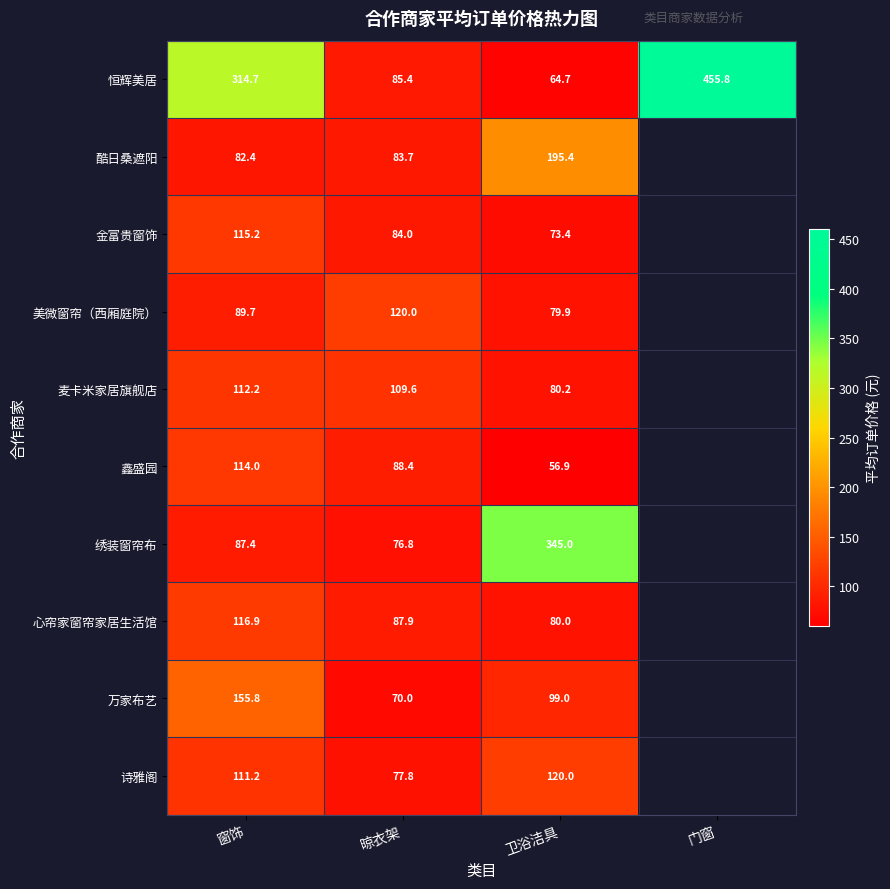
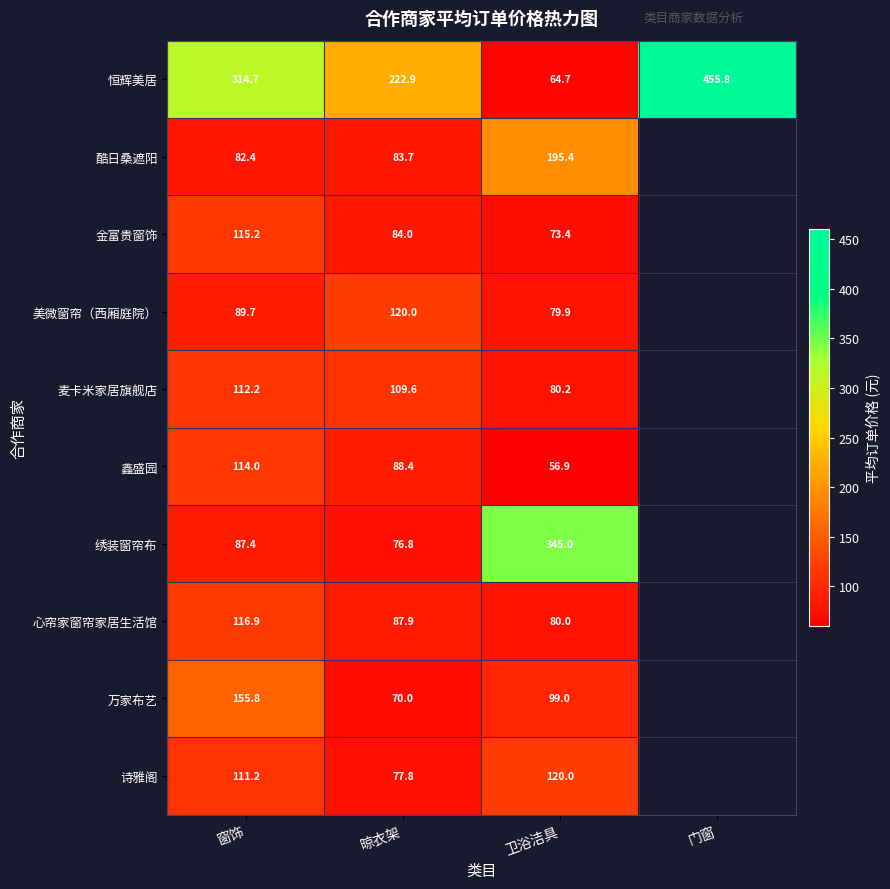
恒辉美居, 晾衣架: 85.4 -> 222.9
